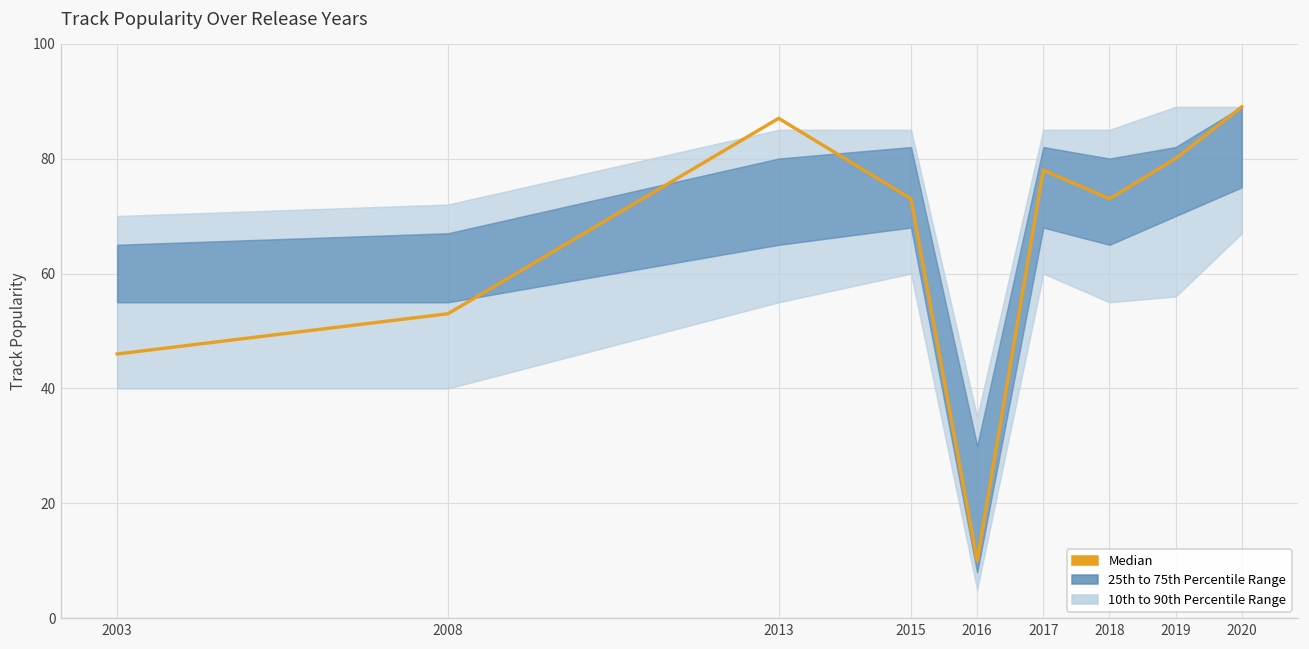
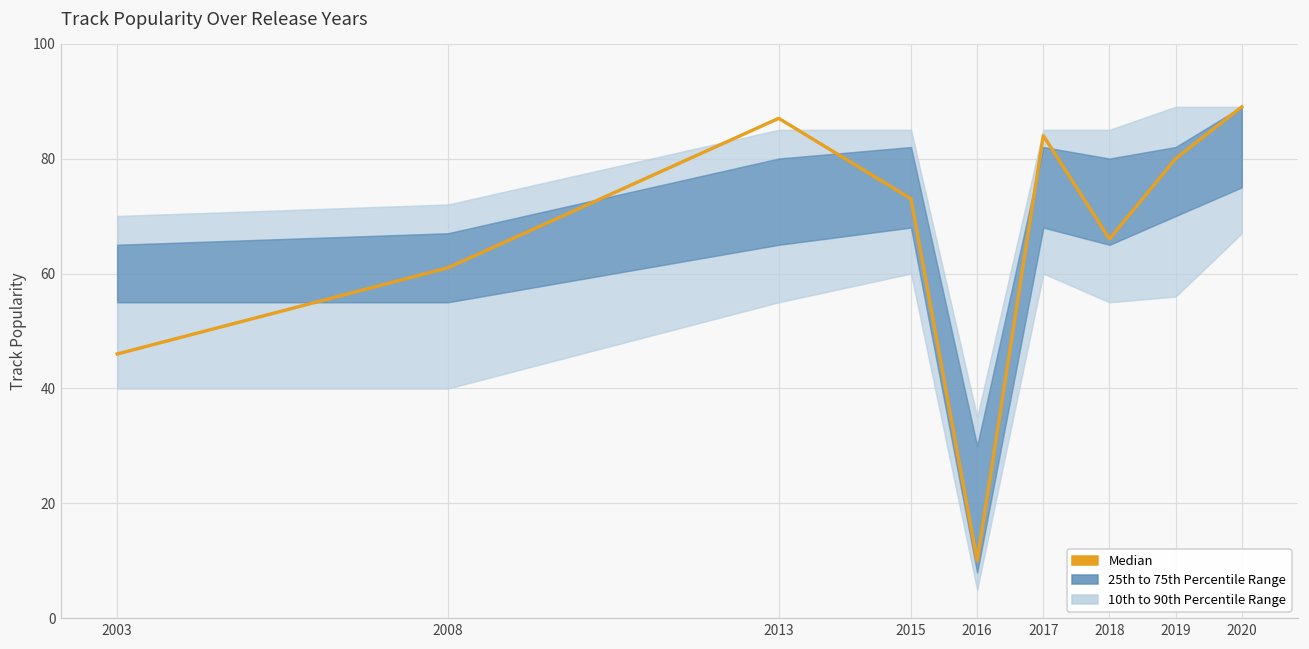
Median, 2008: 53 -> 61
Median, 2017: 78 -> 84
Median, 2018: 73 -> 66
